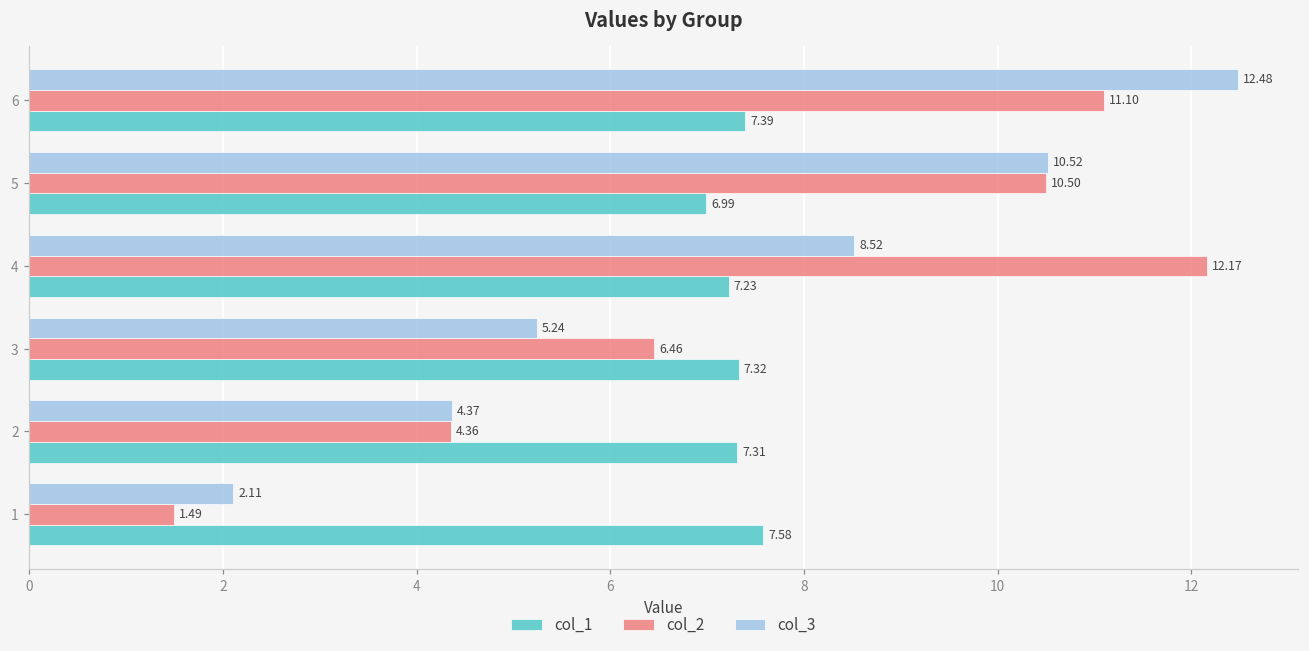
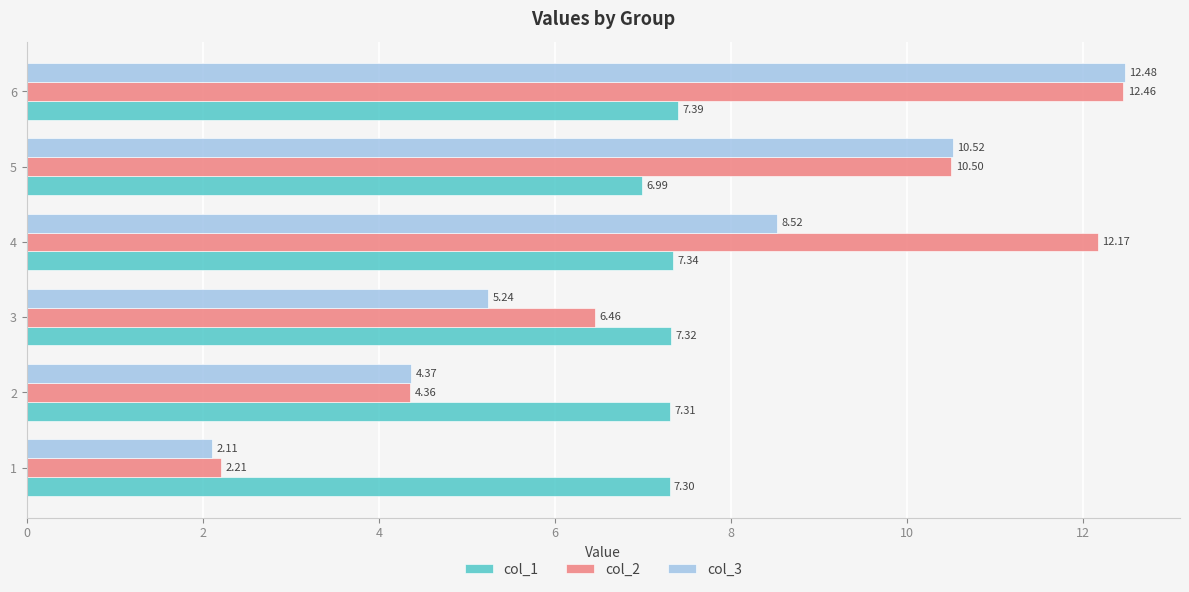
col_2, 6: 11.10 -> 12.46
col_1, 4: 7.23 -> 7.34
col_2, 1: 1.49 -> 2.21
col_1, 1: 7.58 -> 7.30
